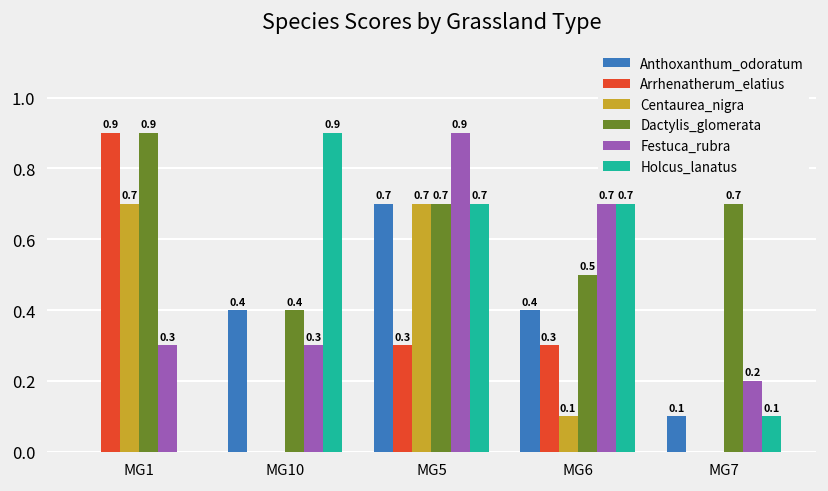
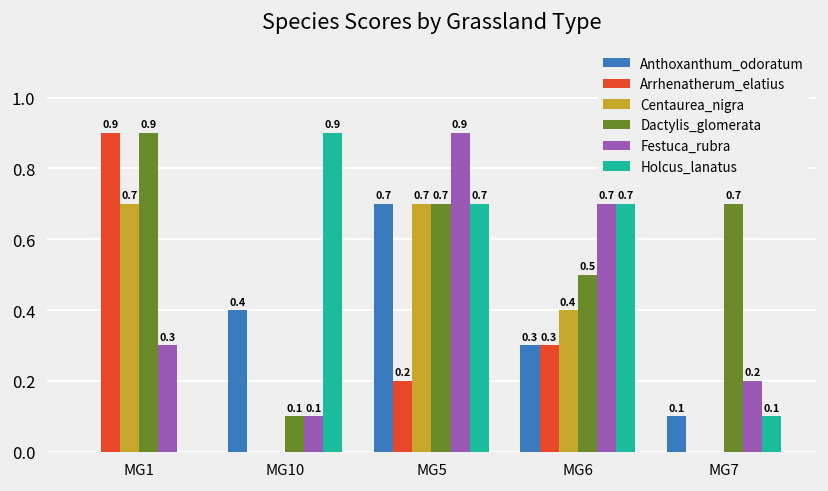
Dactylis_glomerata, MG10: 0.4 -> 0.1
Festuca_rubra, MG10: 0.3 -> 0.1
Arrhenatherum_elatius, MG5: 0.3 -> 0.2
Anthoxanthum_odoratum, MG6: 0.4 -> 0.3
Centaurea_nigra, MG6: 0.1 -> 0.4
